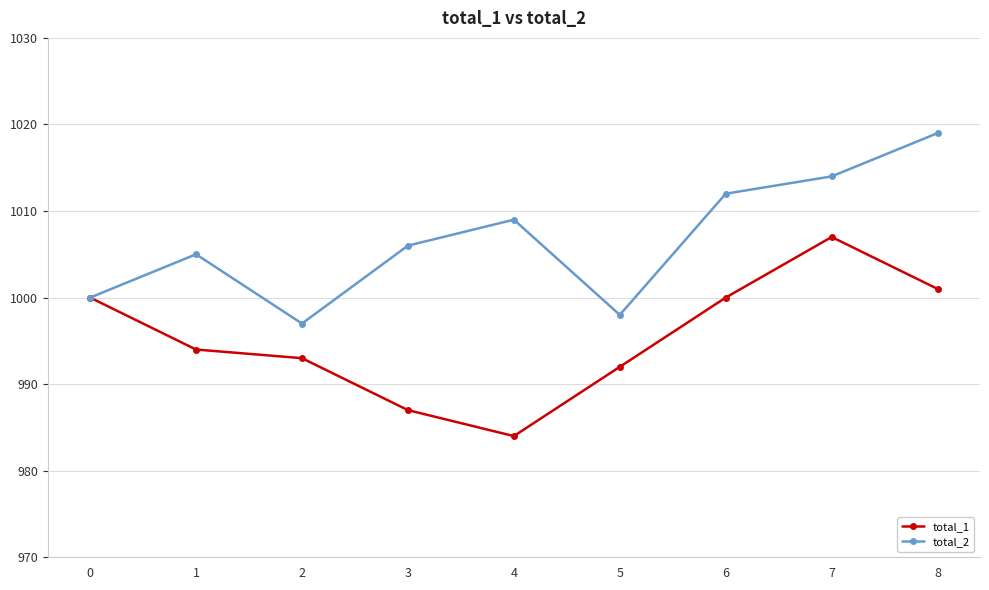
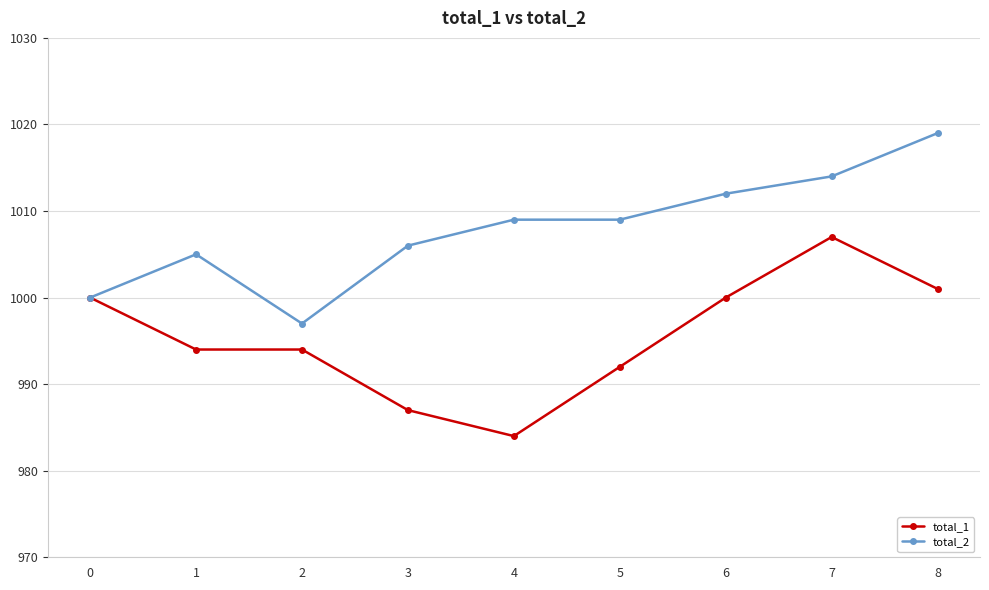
total_1, 2: 993 -> 994
total_2, 5: 998 -> 1009
